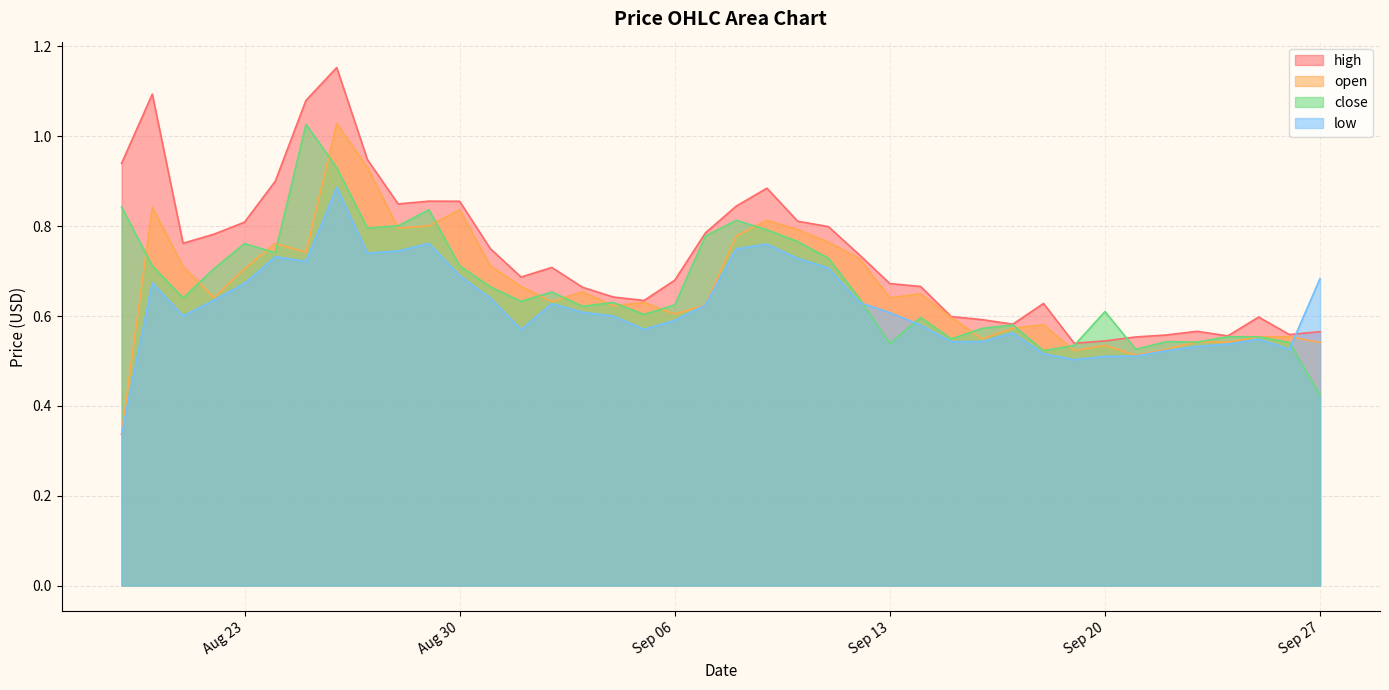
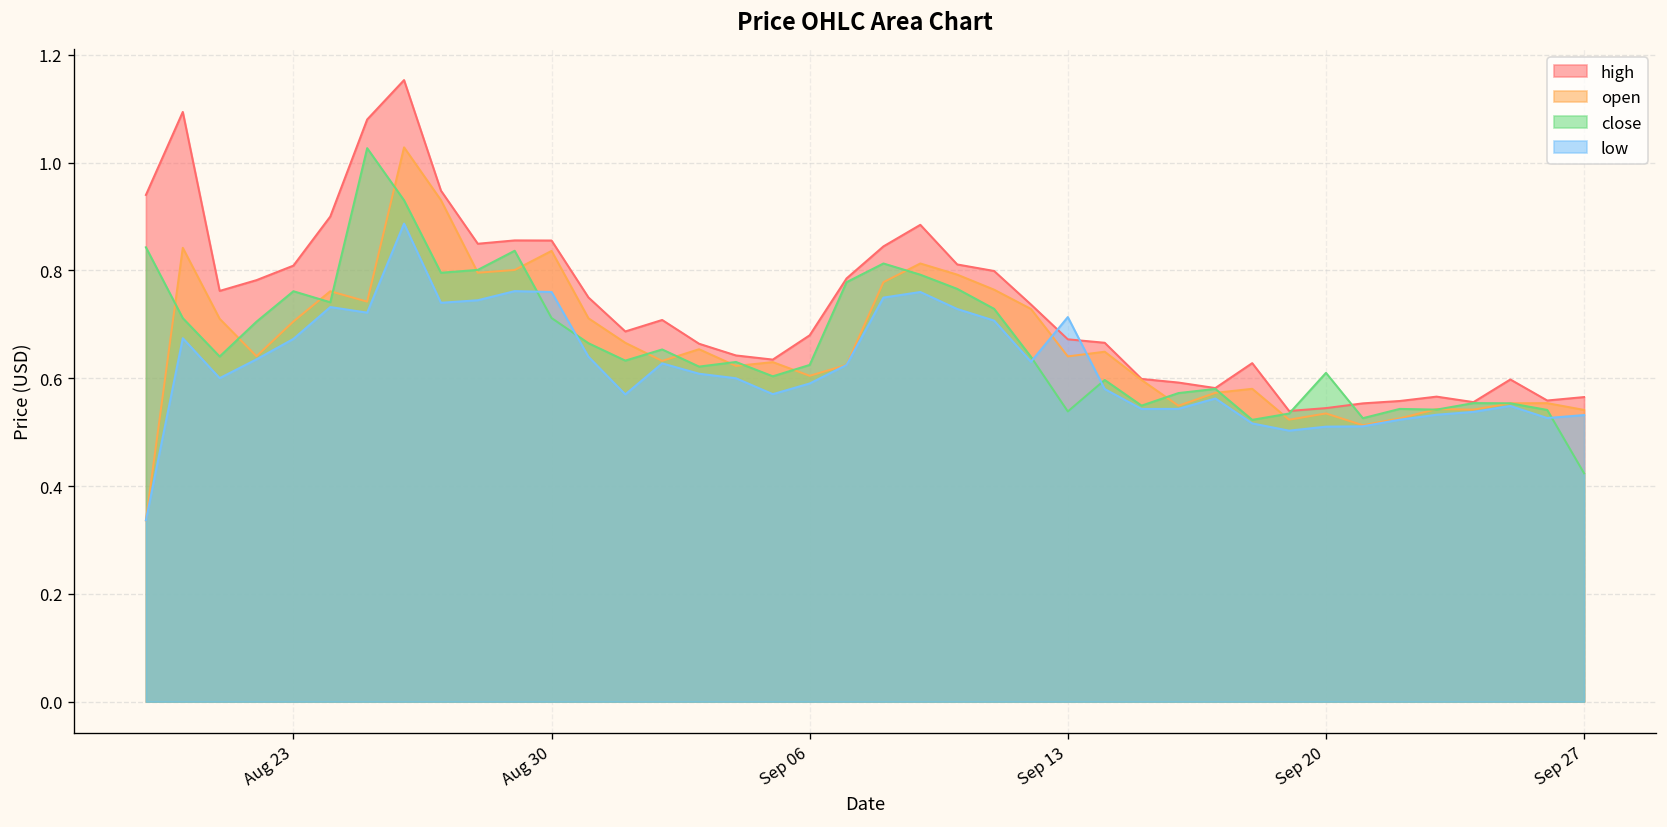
low, Aug 30: 0.69 -> 0.76
low, Sep 13: 0.61 -> 0.71
low, Sep 27: 0.68 -> 0.53
